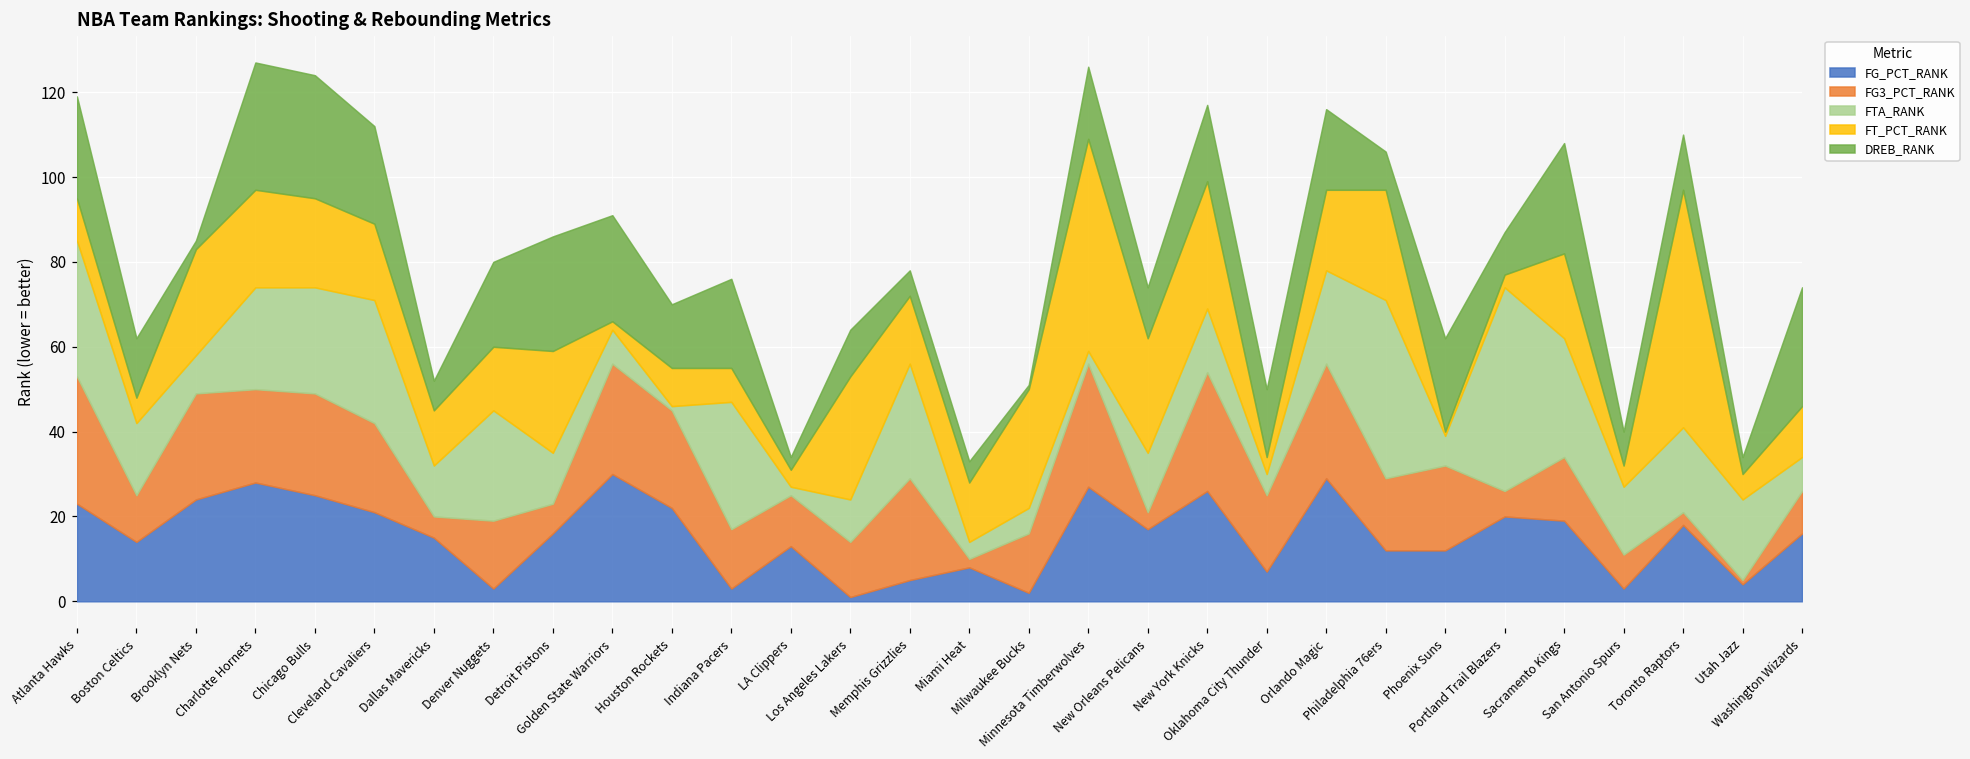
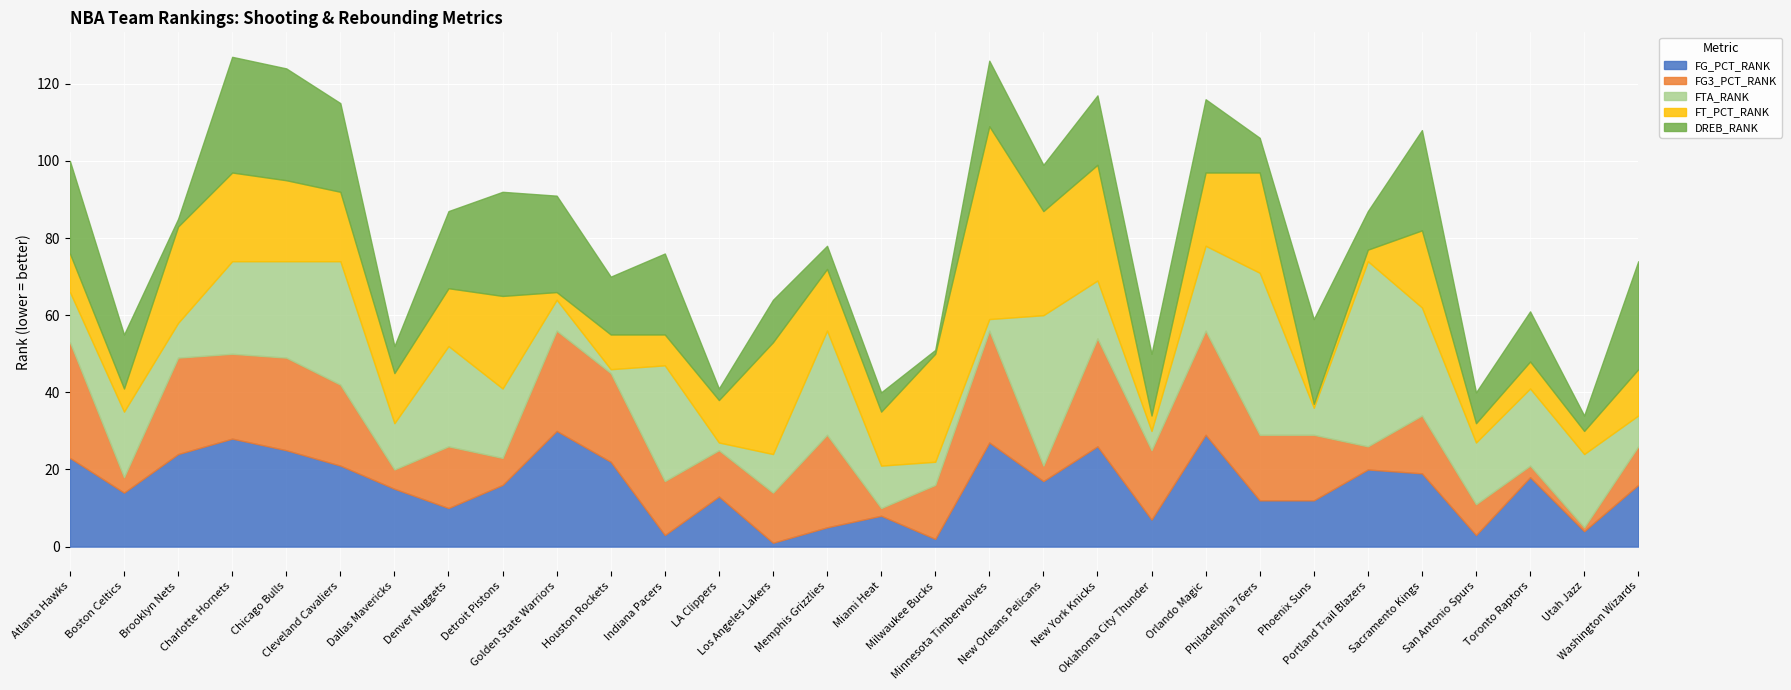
FTA_RANK, Atlanta Hawks: 32 -> 13
FG3_PCT_RANK, Boston Celtics: 11 -> 4
FTA_RANK, Cleveland Cavaliers: 29 -> 32
FG_PCT_RANK, Denver Nuggets: 3 -> 10
FTA_RANK, Detroit Pistons: 12 -> 18
FT_PCT_RANK, LA Clippers: 4 -> 11
FTA_RANK, Miami Heat: 4 -> 11
FTA_RANK, New Orleans Pelicans: 14 -> 39
FG3_PCT_RANK, Phoenix Suns: 20 -> 17
FT_PCT_RANK, Toronto Raptors: 56 -> 7
